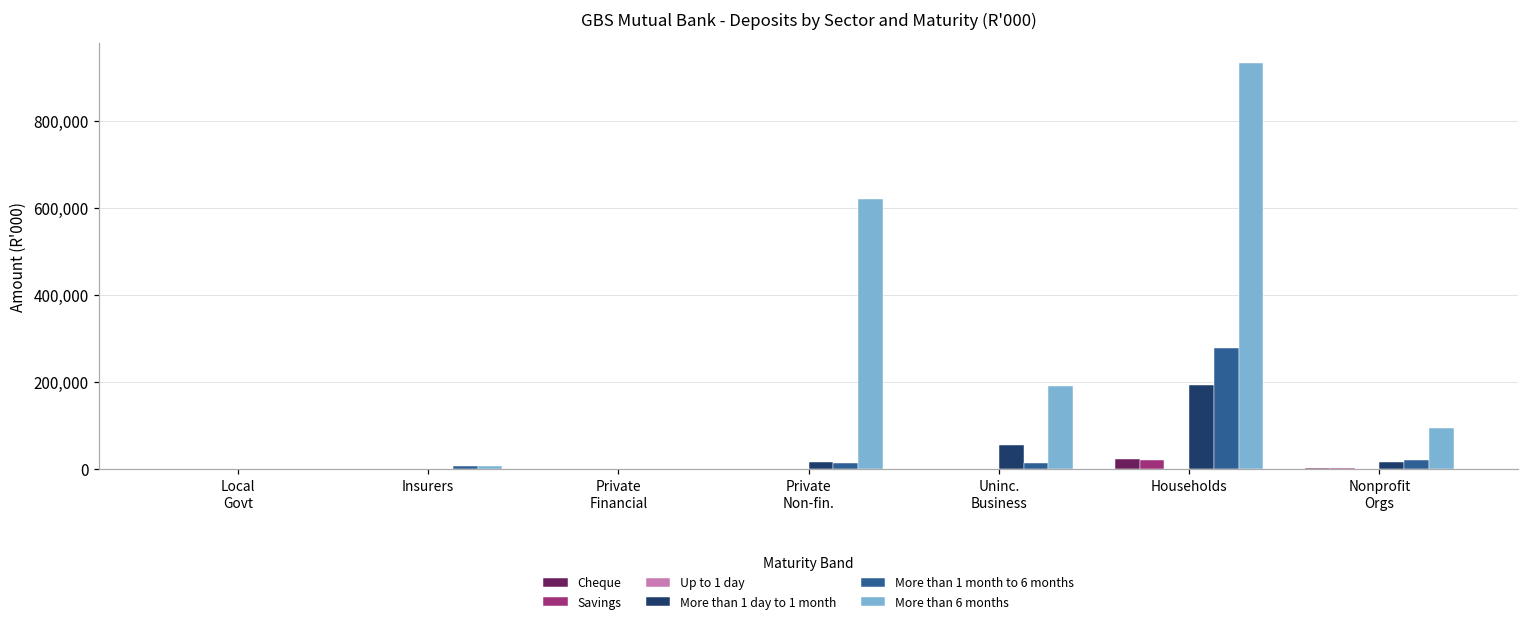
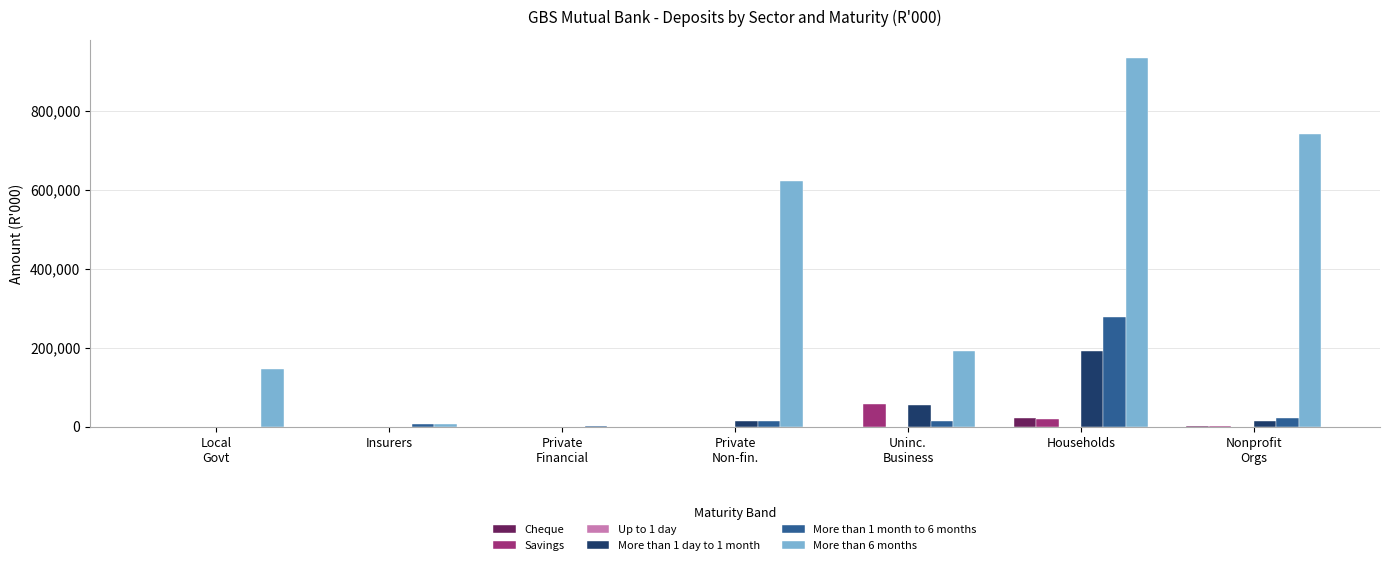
More than 6 months, Local Govt: 0 -> 150,000
Savings, Uninc. Business: 0 -> 60,000
More than 6 months, Nonprofit Orgs: 100,000 -> 740,000
